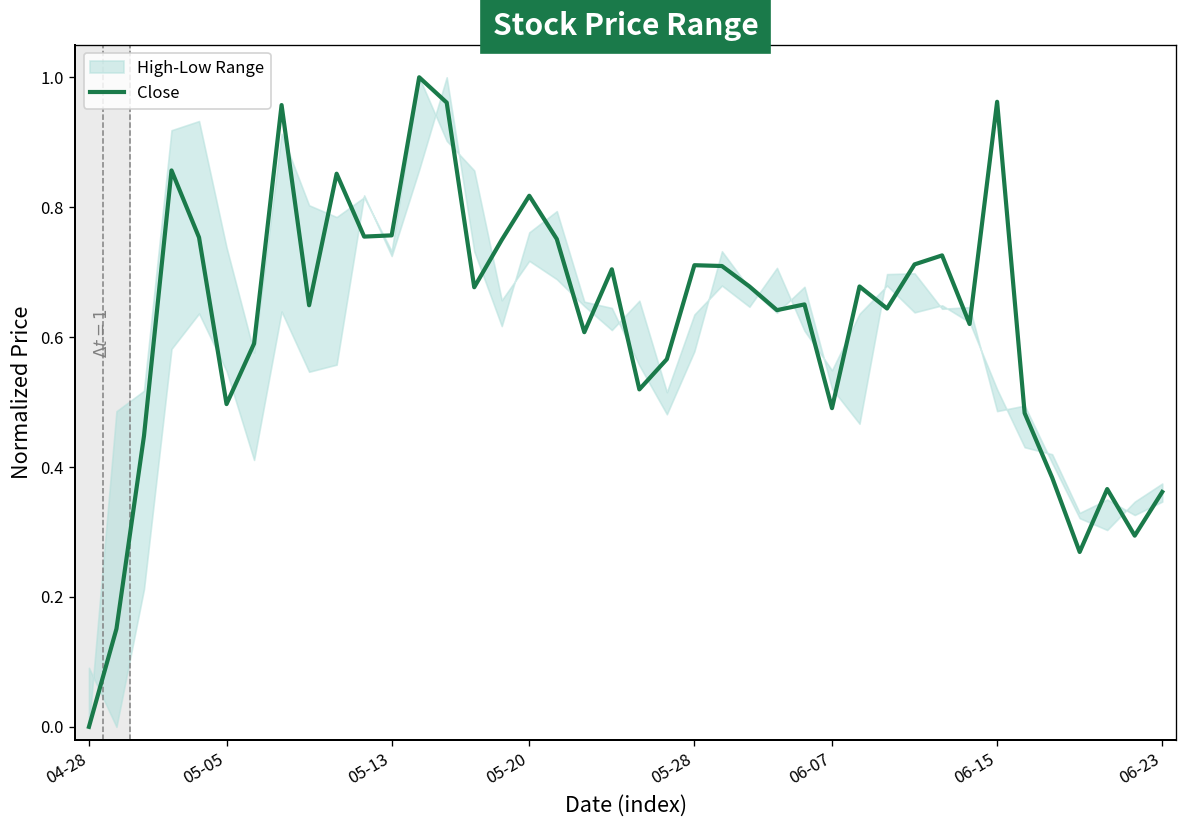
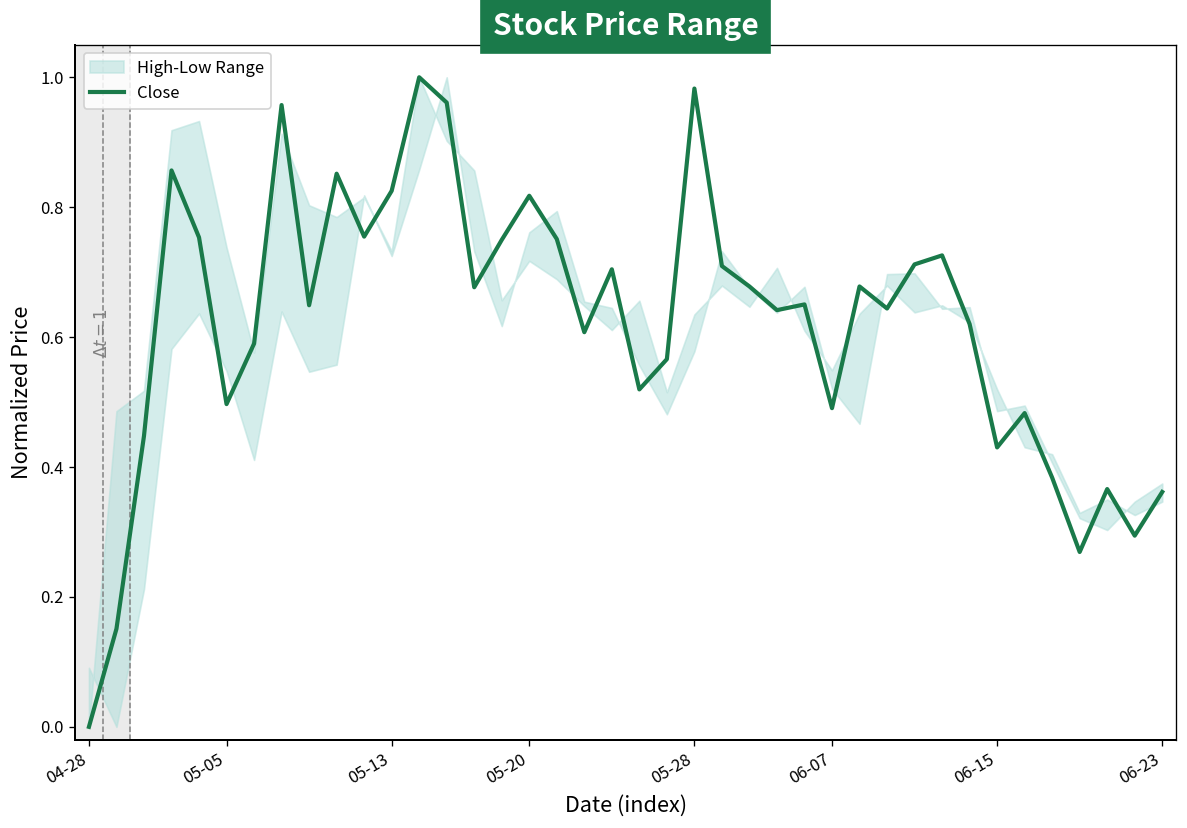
Close, 05-13: 0.76 -> 0.83
Close, 05-28: 0.71 -> 0.98
Close, 06-15: 0.96 -> 0.43
